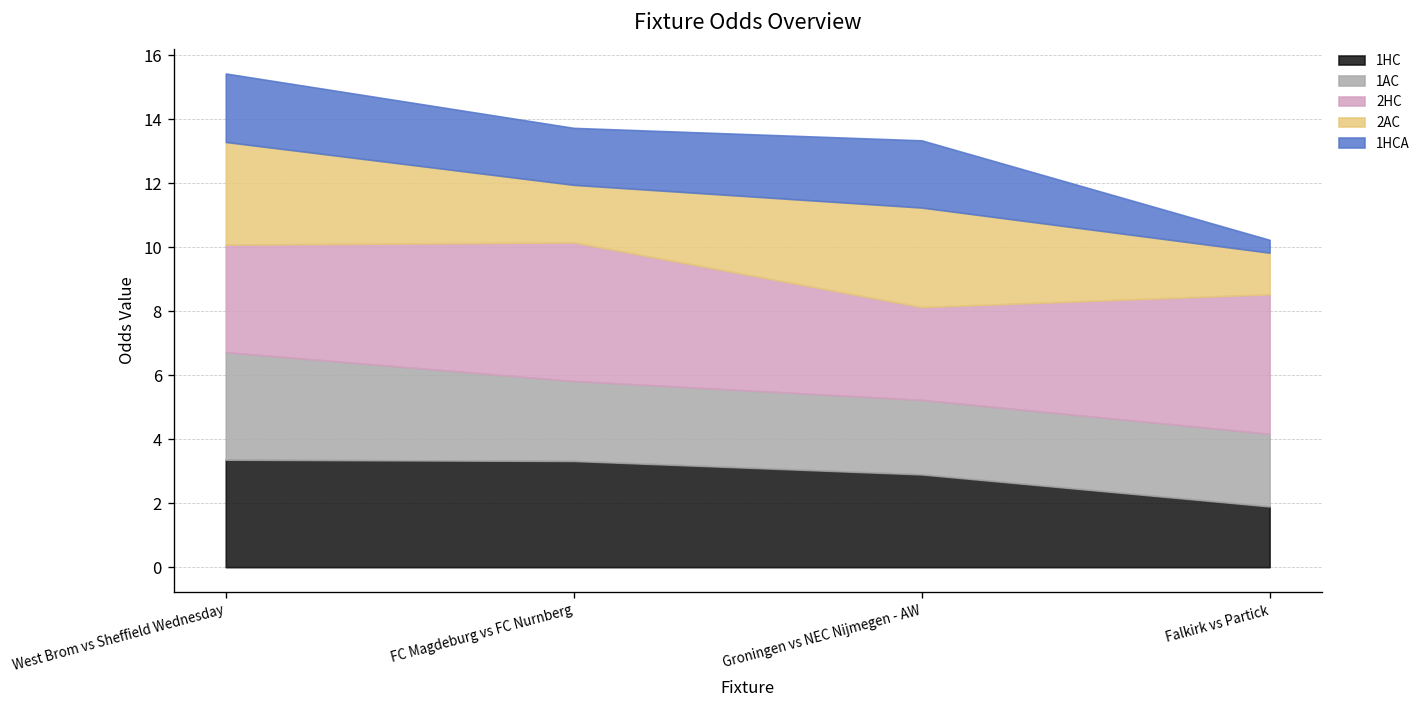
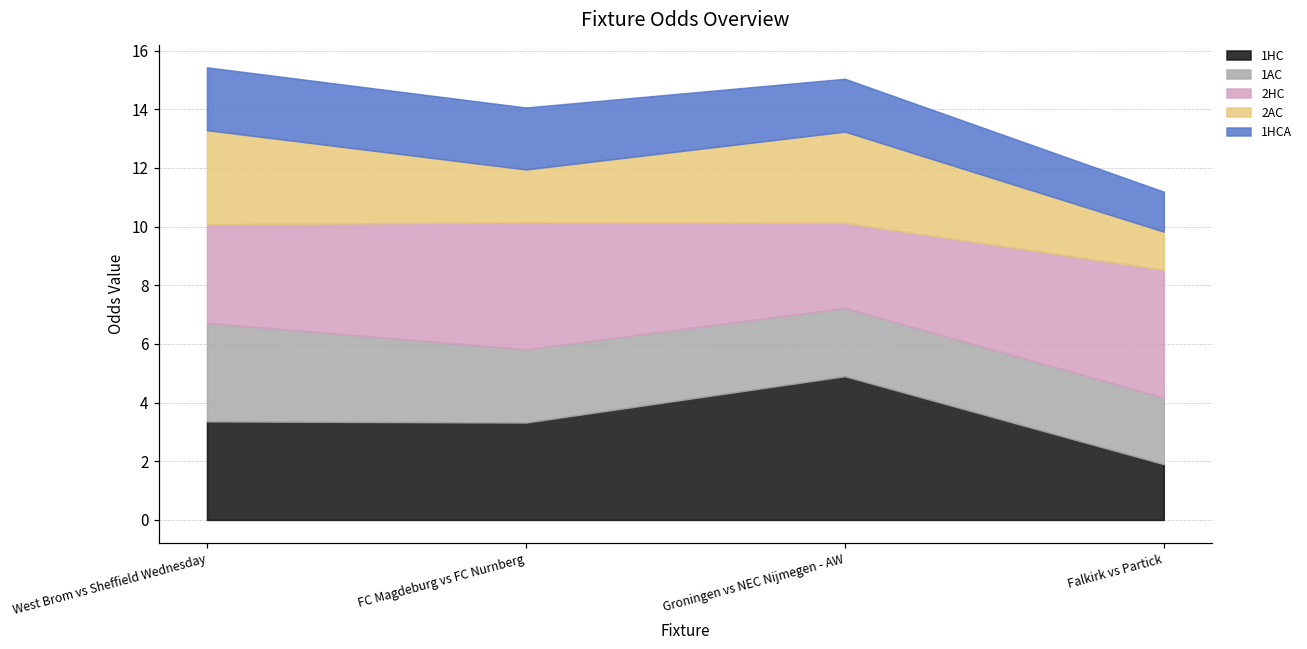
1HCA, FC Magdeburg vs FC Nurnberg: 1.8 -> 2.1
1HC, Groningen vs NEC Nijmegen - AW: 2.9 -> 4.9
1HCA, Groningen vs NEC Nijmegen - AW: 2.1 -> 1.8
1HCA, Falkirk vs Partick: 0.4 -> 1.4
